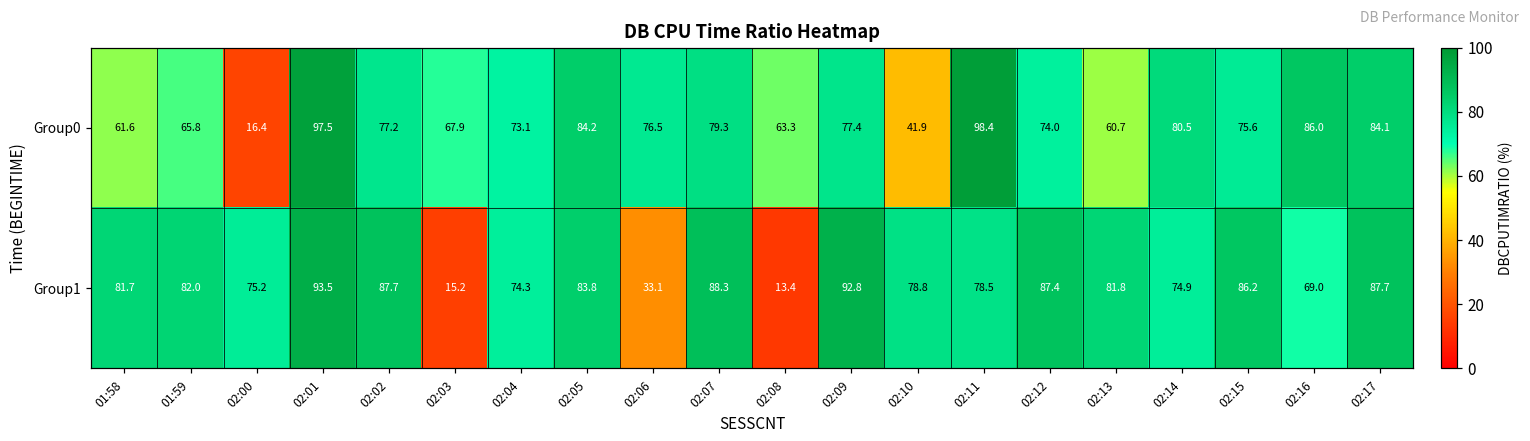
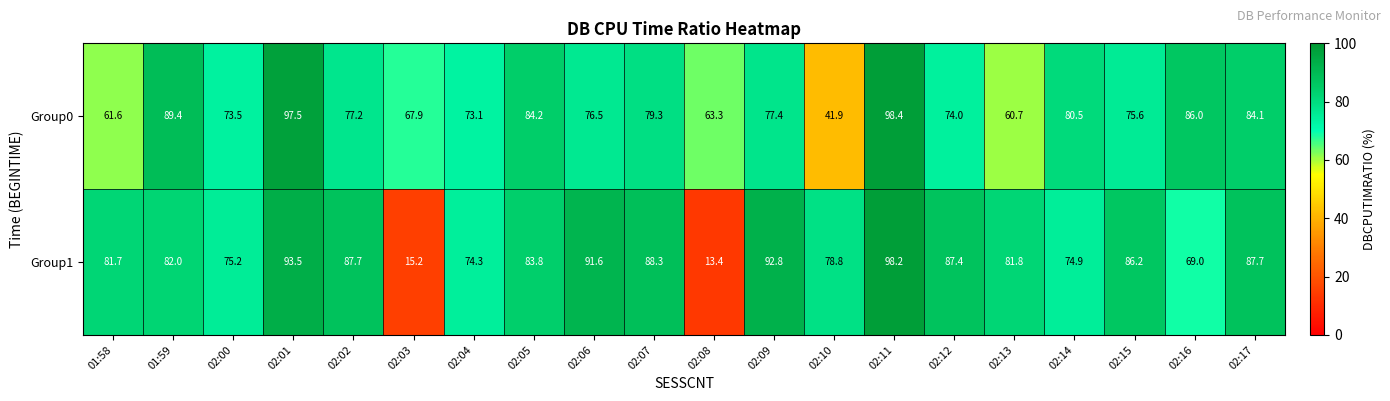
Group0, 01:59: 65.8 -> 89.4
Group0, 02:00: 16.4 -> 73.5
Group1, 02:06: 33.1 -> 91.6
Group1, 02:11: 78.5 -> 98.2
